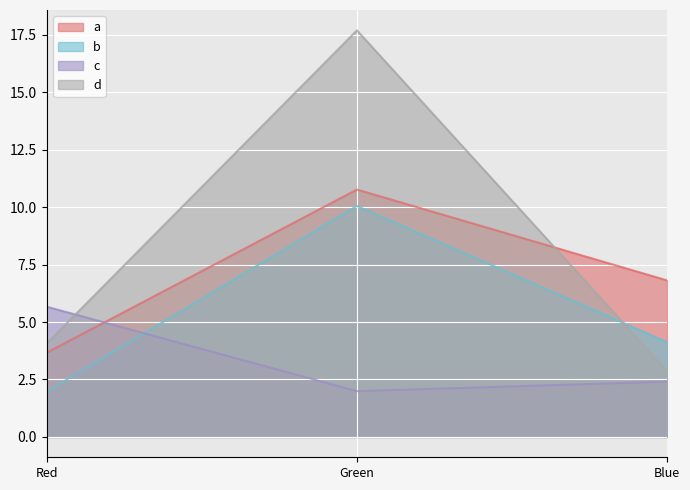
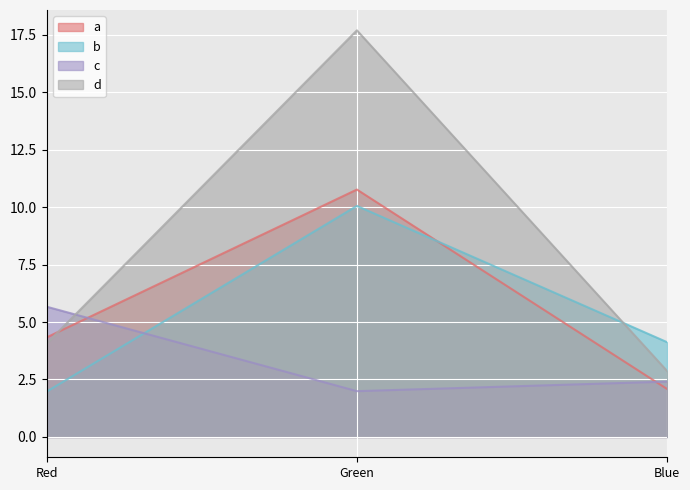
a, Red: 3.7 -> 4.3
a, Blue: 6.8 -> 2.1
